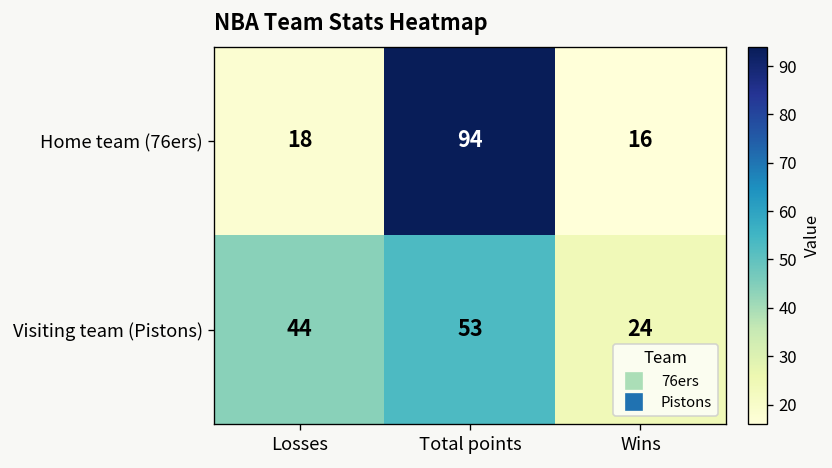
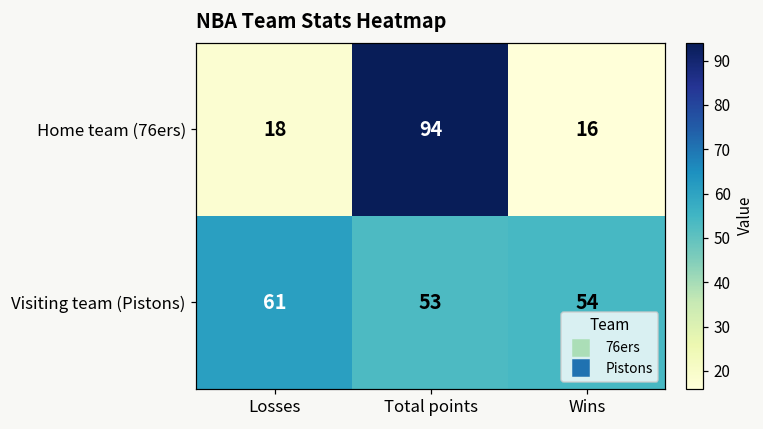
Visiting team (Pistons), Losses: 44 -> 61
Visiting team (Pistons), Wins: 24 -> 54
